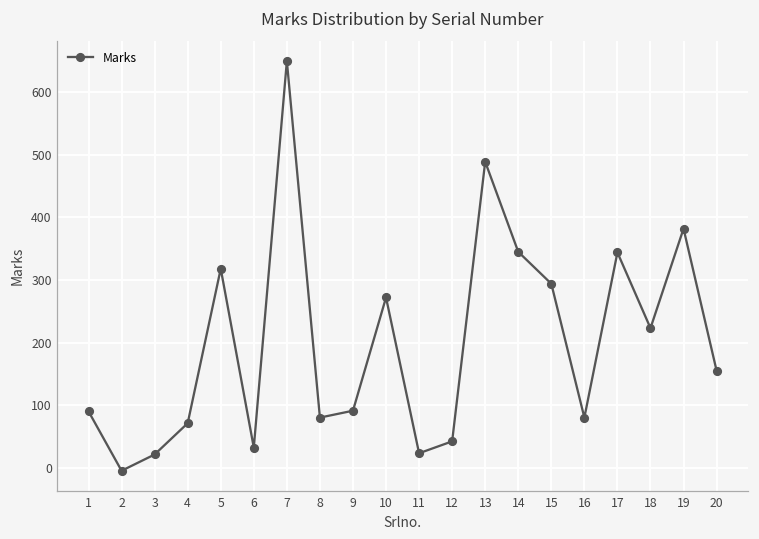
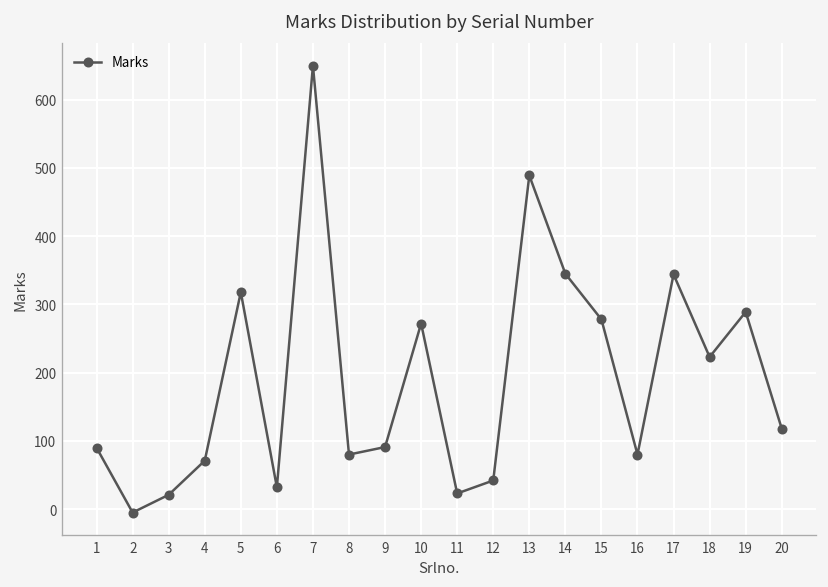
15: 290 -> 280
19: 380 -> 290
20: 160 -> 120
